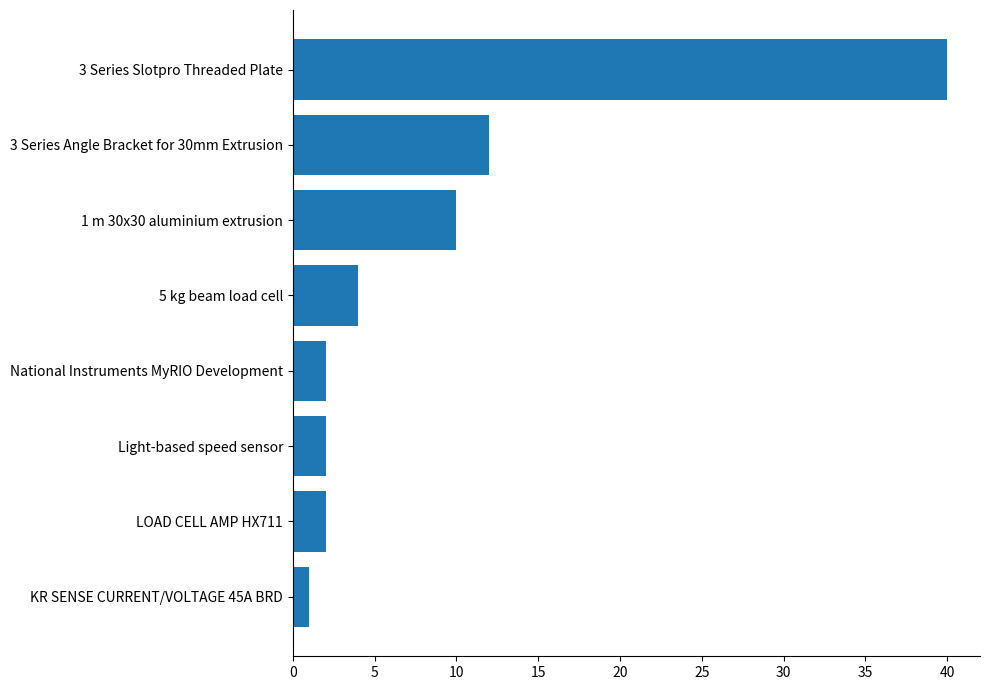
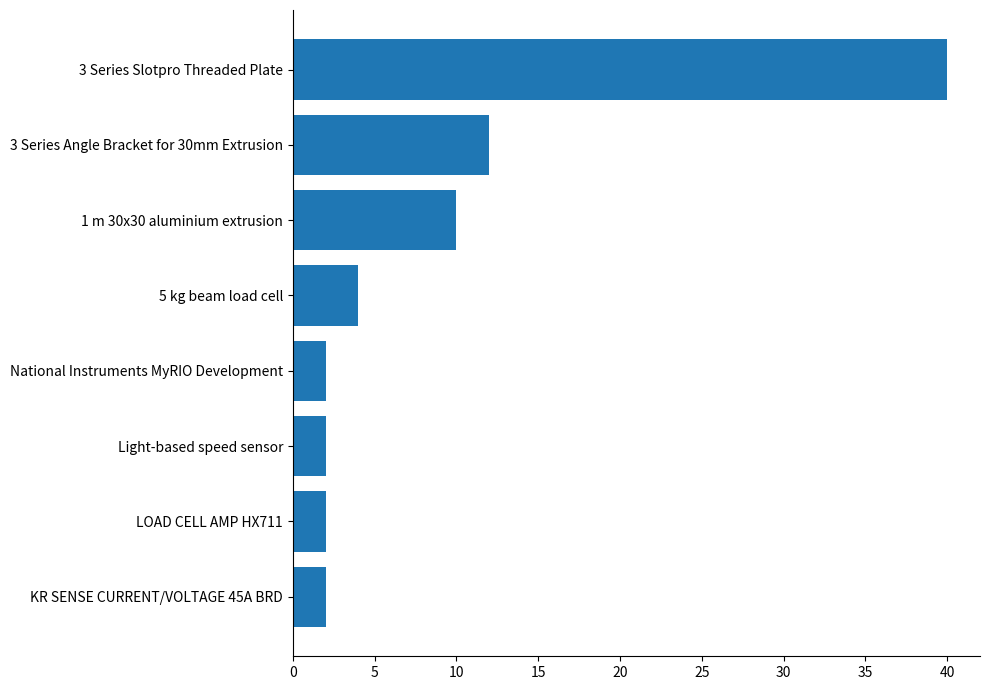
KR SENSE CURRENT/VOLTAGE 45A BRD: 1 -> 2
